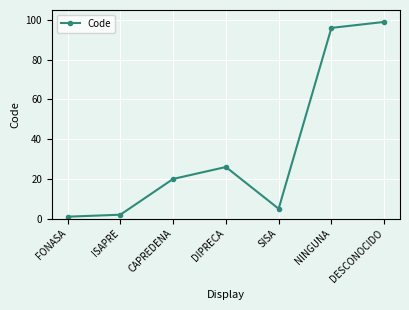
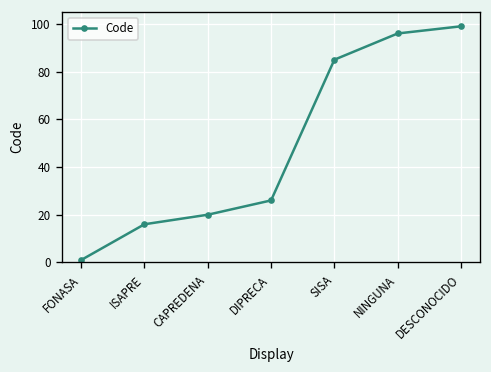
ISAPRE: 2 -> 16
SISA: 5 -> 85
